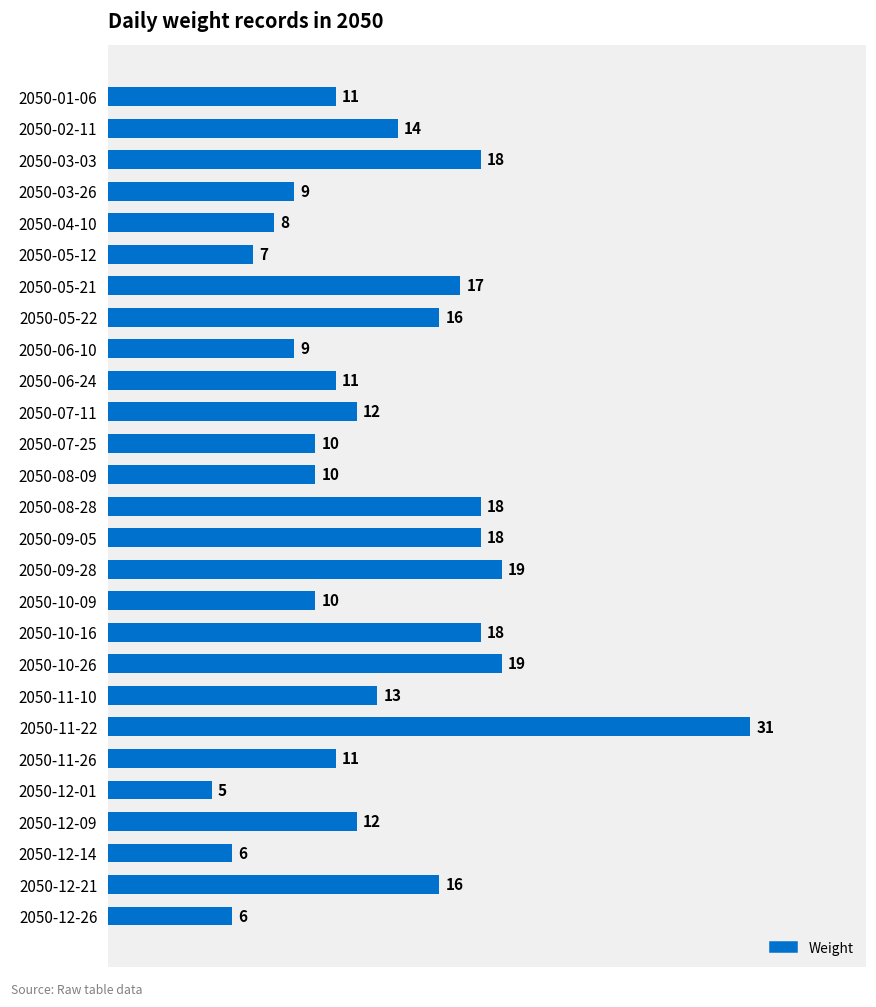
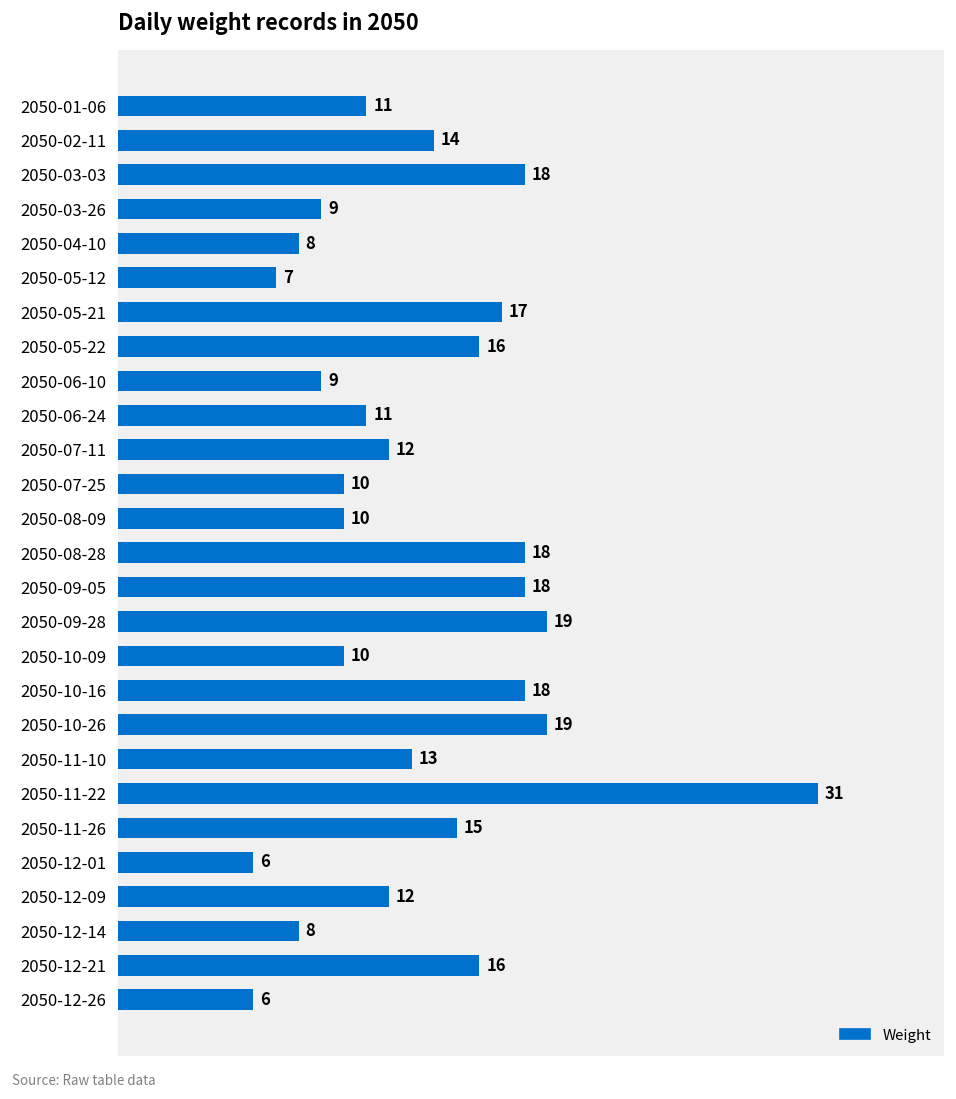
2050-11-26: 11 -> 15
2050-12-01: 5 -> 6
2050-12-14: 6 -> 8
